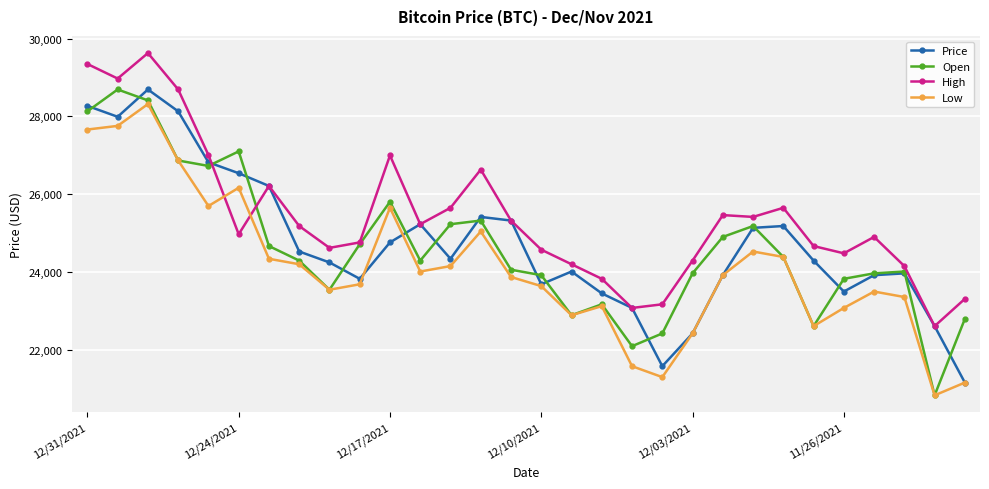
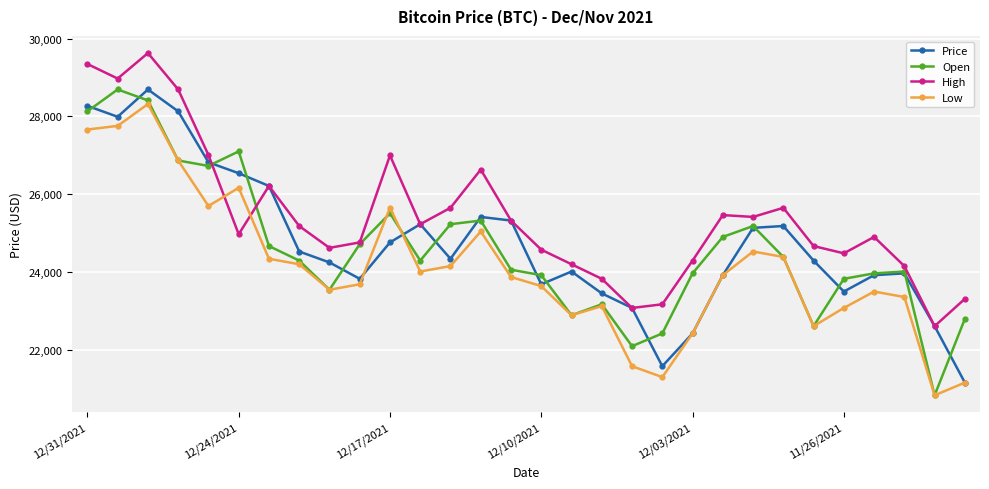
Open, 12/17/2021: 25,800 -> 25,500
